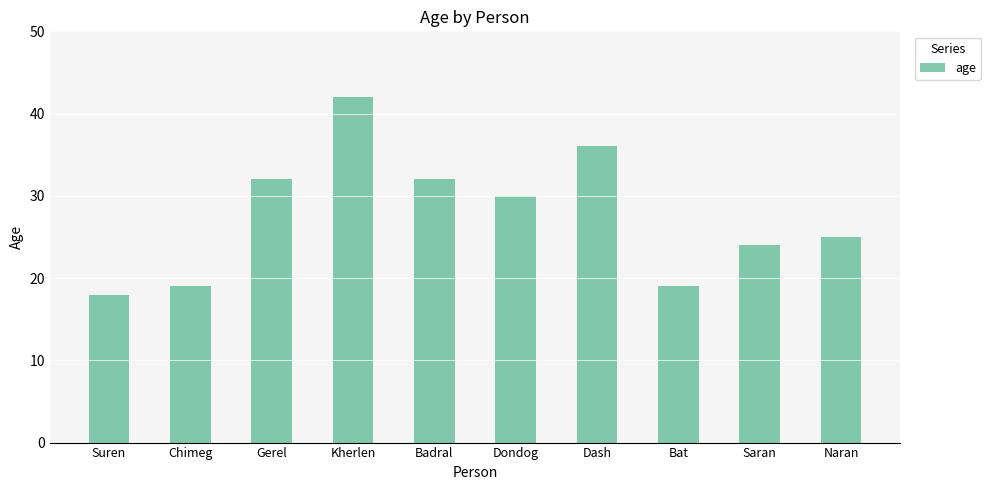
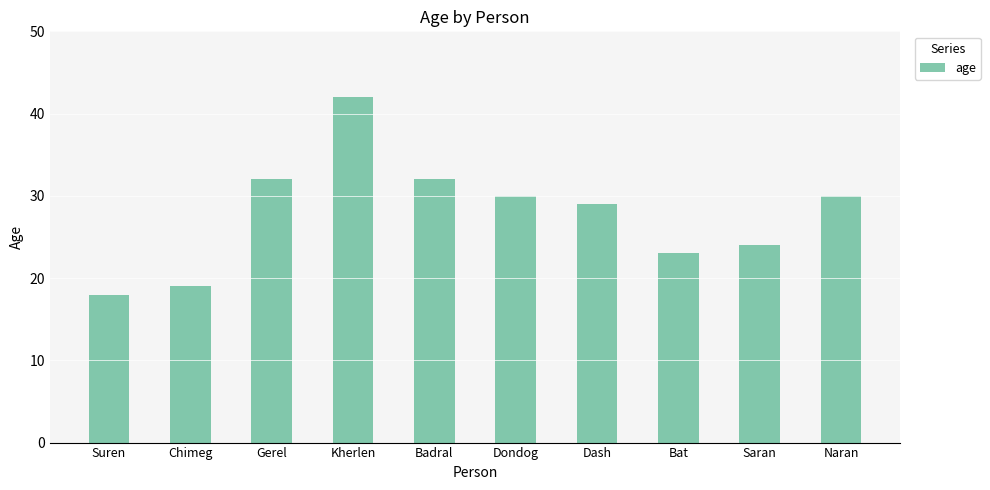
Dash: 36 -> 29
Bat: 19 -> 23
Naran: 25 -> 30
